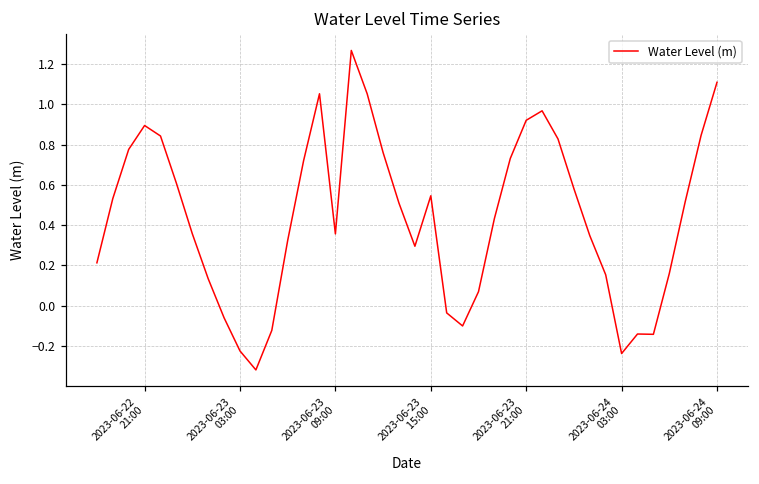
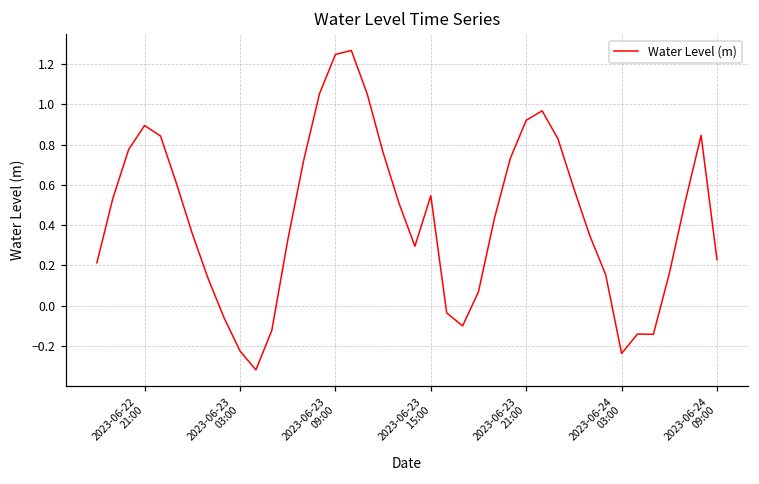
2023-06-23 09:00: 0.36 -> 1.25
2023-06-24 09:00: 1.11 -> 0.23
